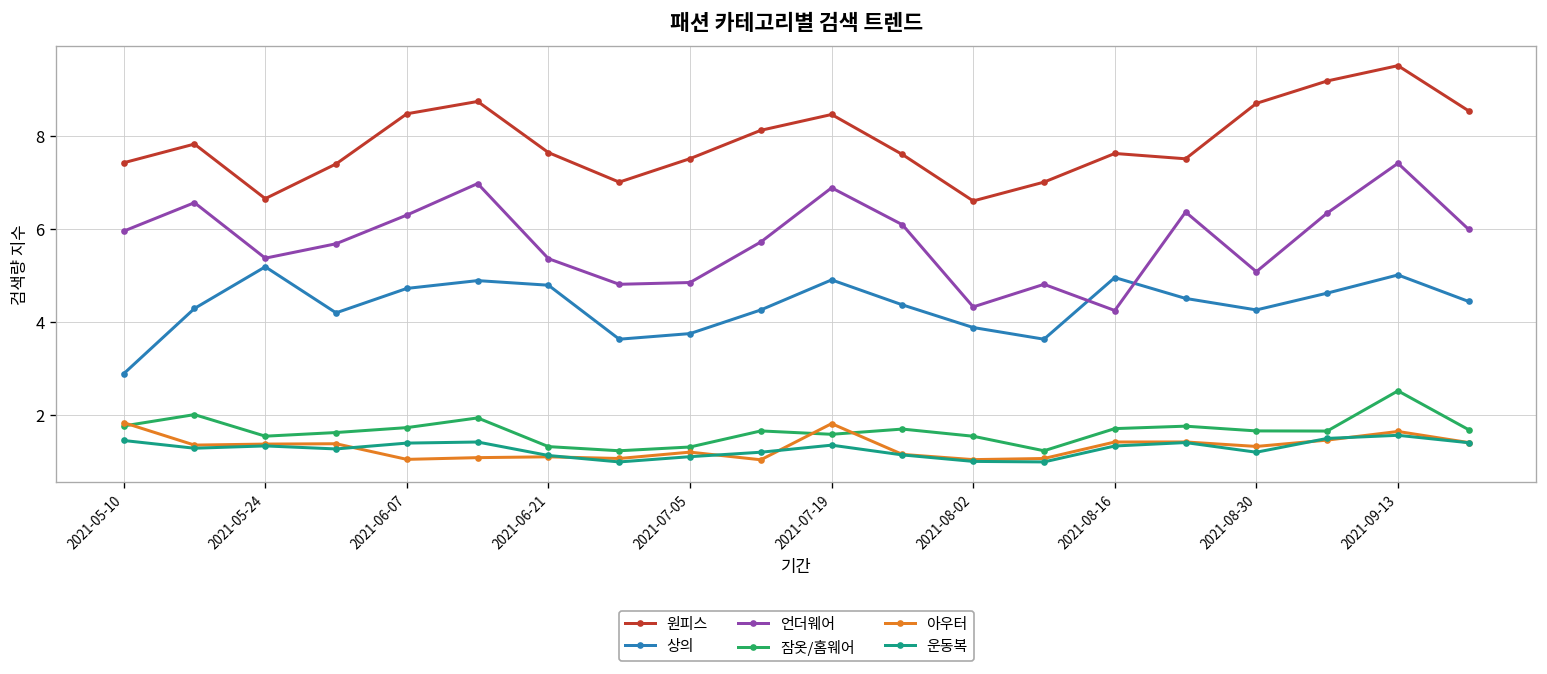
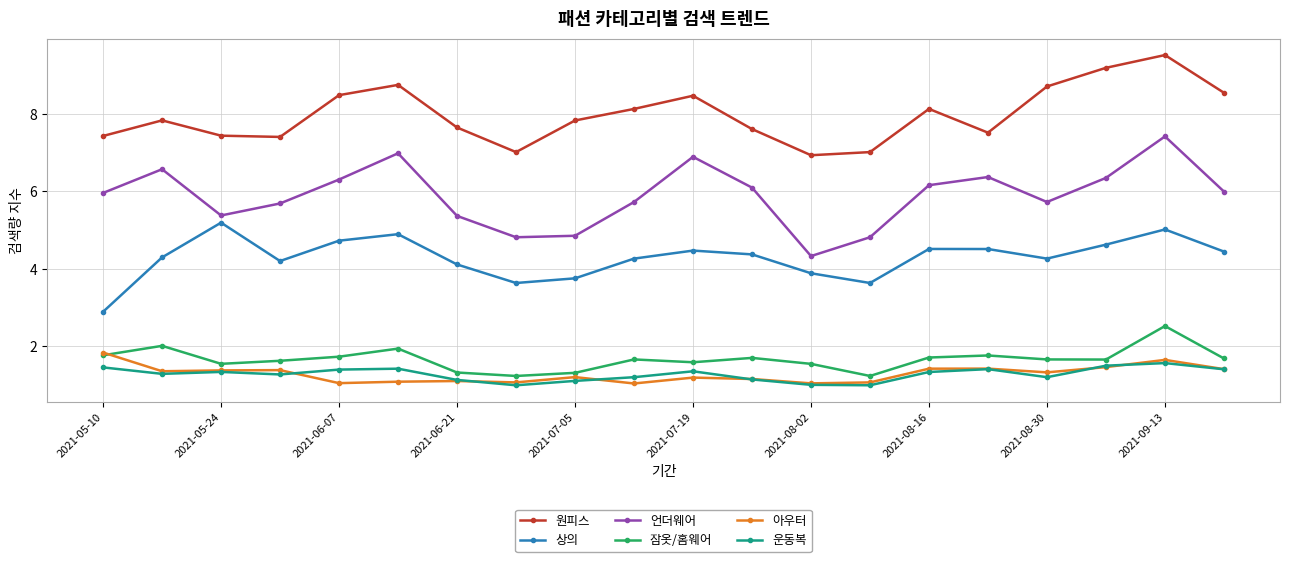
원피스, 2021-05-24: 6.7 -> 7.4
상의, 2021-06-21: 4.8 -> 4.1
원피스, 2021-07-05: 7.5 -> 7.8
상의, 2021-07-19: 4.9 -> 4.5
아우터, 2021-07-19: 1.8 -> 1.2
원피스, 2021-08-02: 6.6 -> 6.9
원피스, 2021-08-16: 7.6 -> 8.1
상의, 2021-08-16: 5.0 -> 4.5
언더웨어, 2021-08-16: 4.3 -> 6.2
언더웨어, 2021-08-30: 5.1 -> 5.7
